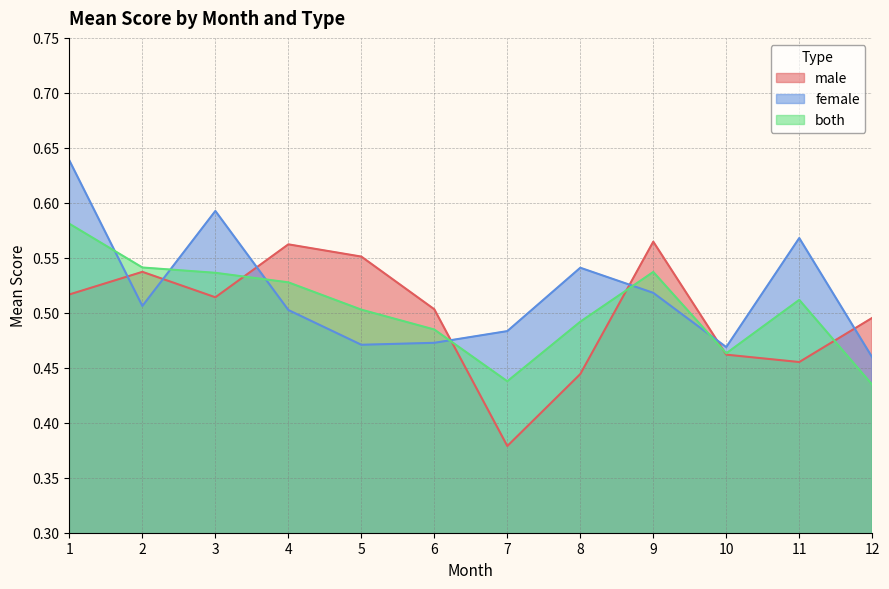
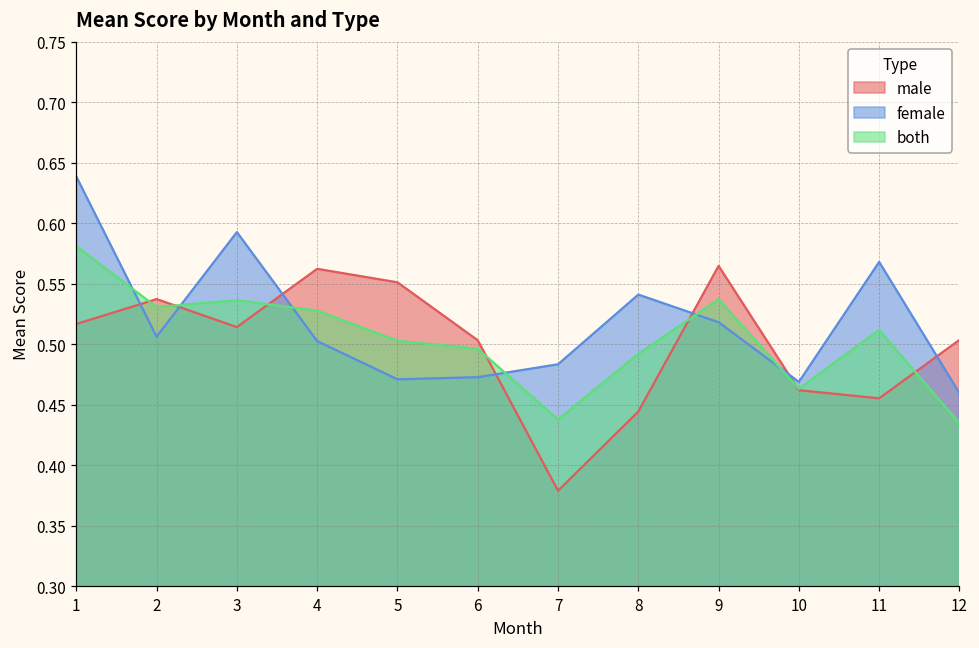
both, 2: 0.541 -> 0.531
both, 6: 0.485 -> 0.496
male, 12: 0.495 -> 0.504
